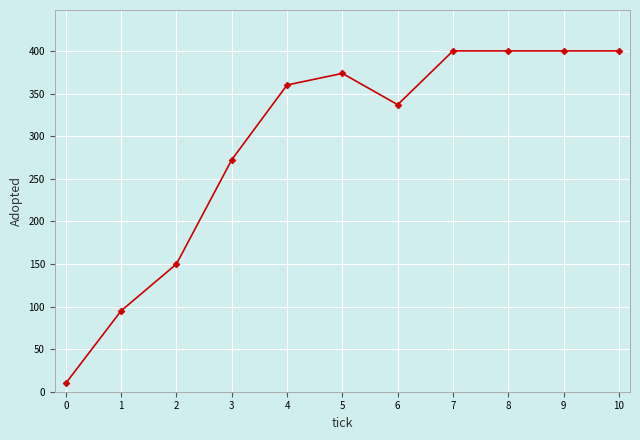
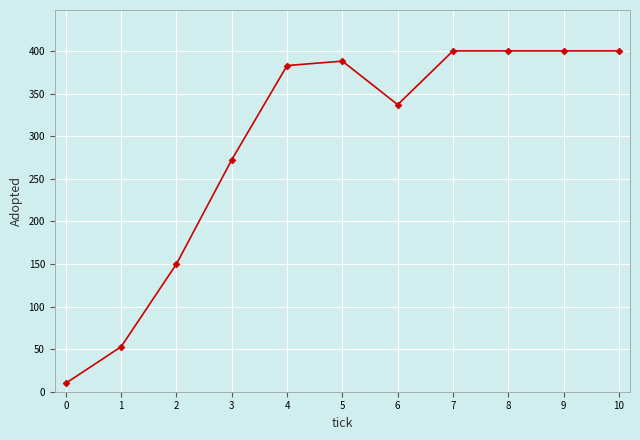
1: 100 -> 50
4: 360 -> 380
5: 370 -> 390
